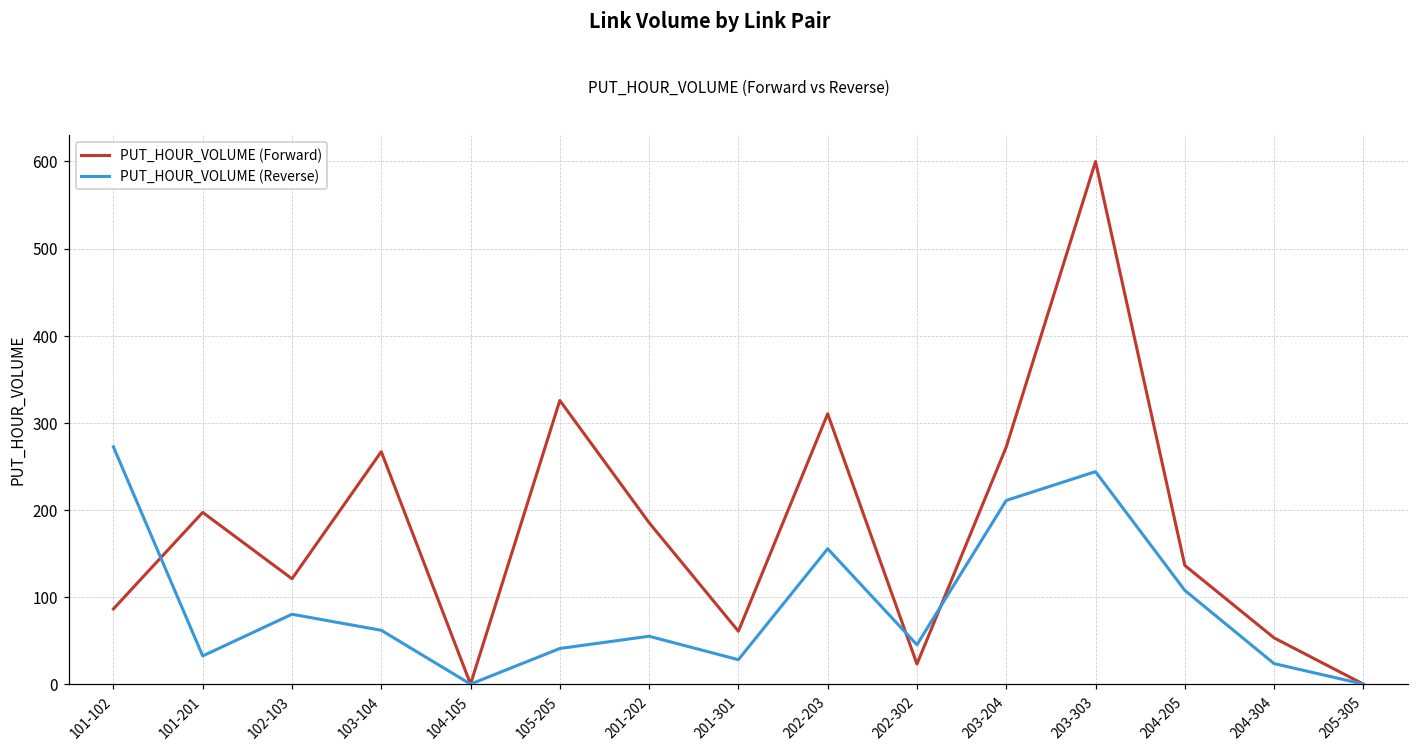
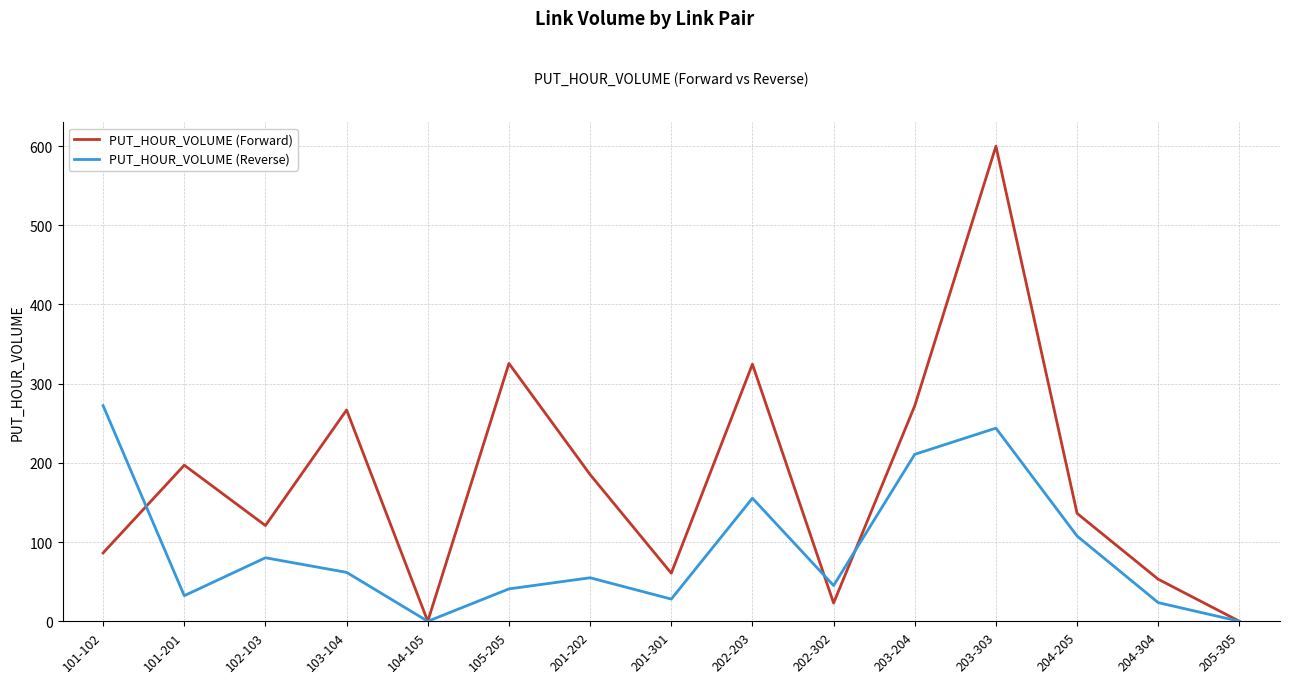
PUT_HOUR_VOLUME (Forward), 202-203: 310 -> 320
